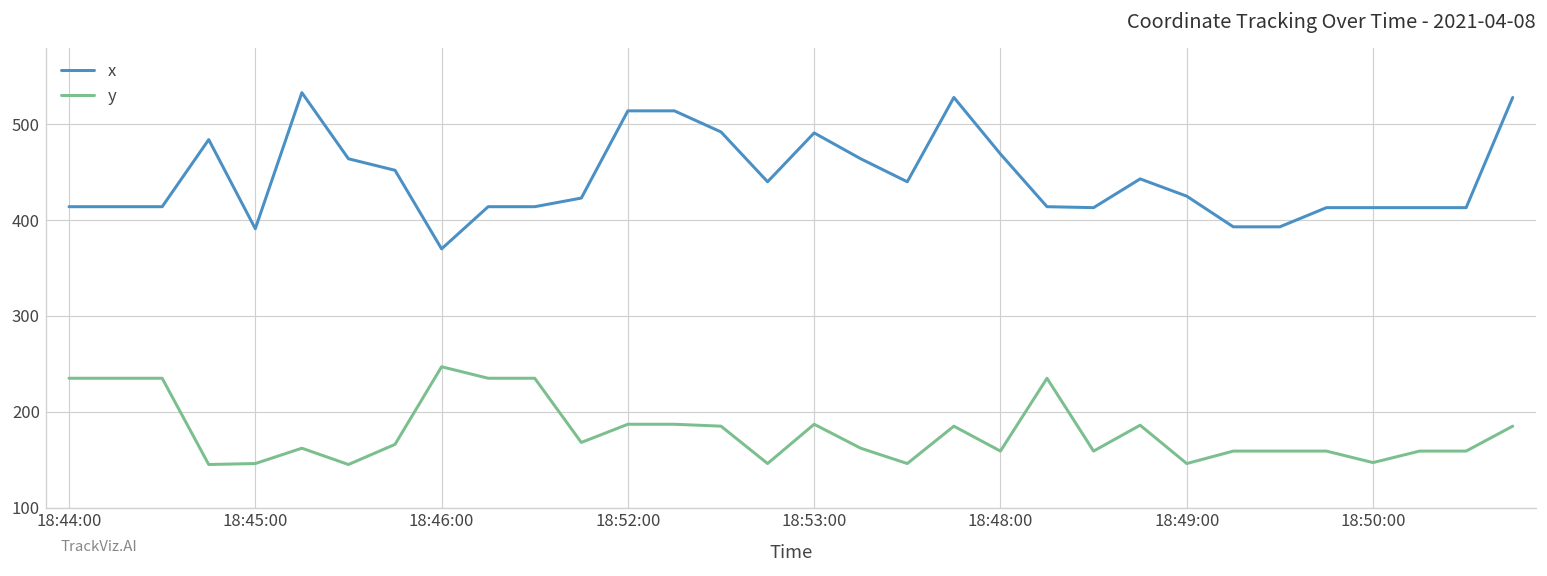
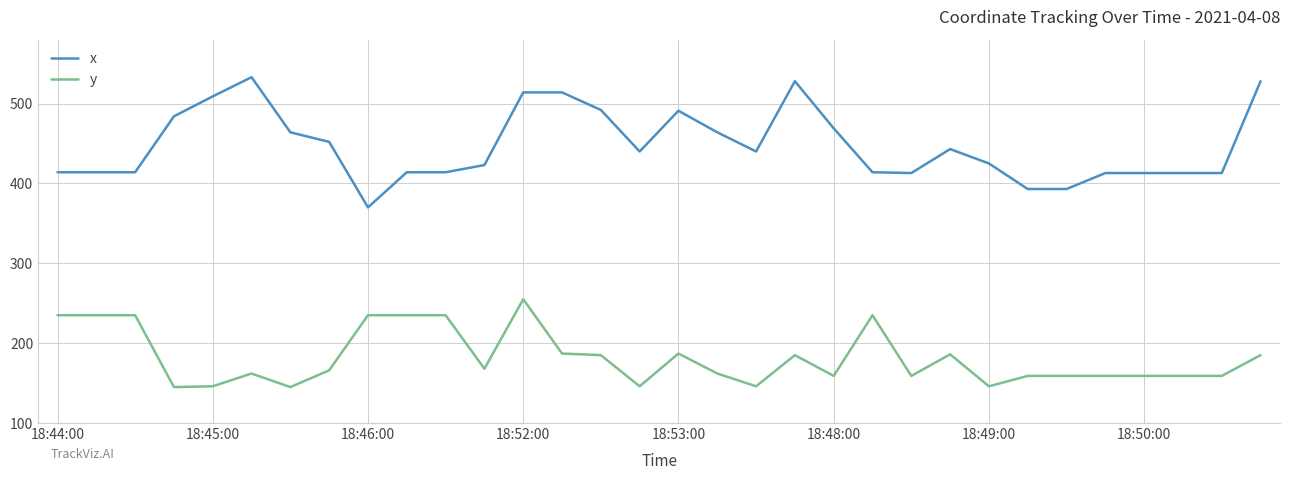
x, 18:45:00: 390 -> 510
y, 18:46:00: 250 -> 240
y, 18:52:00: 190 -> 260
y, 18:50:00: 150 -> 160
